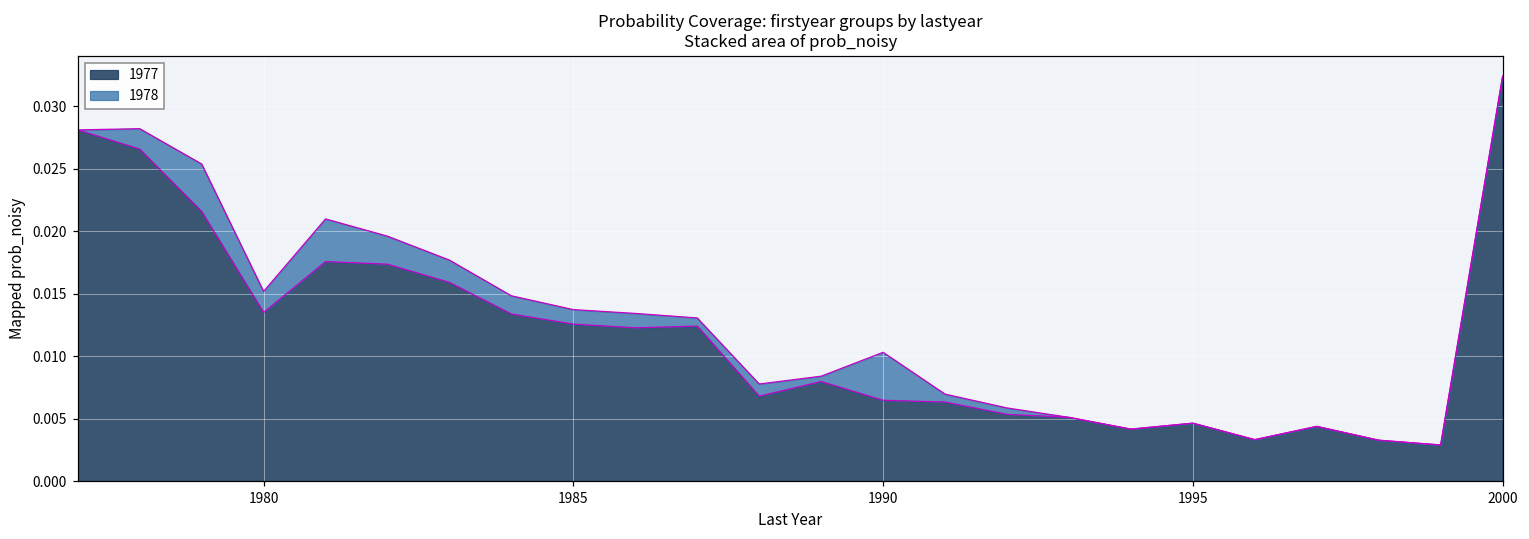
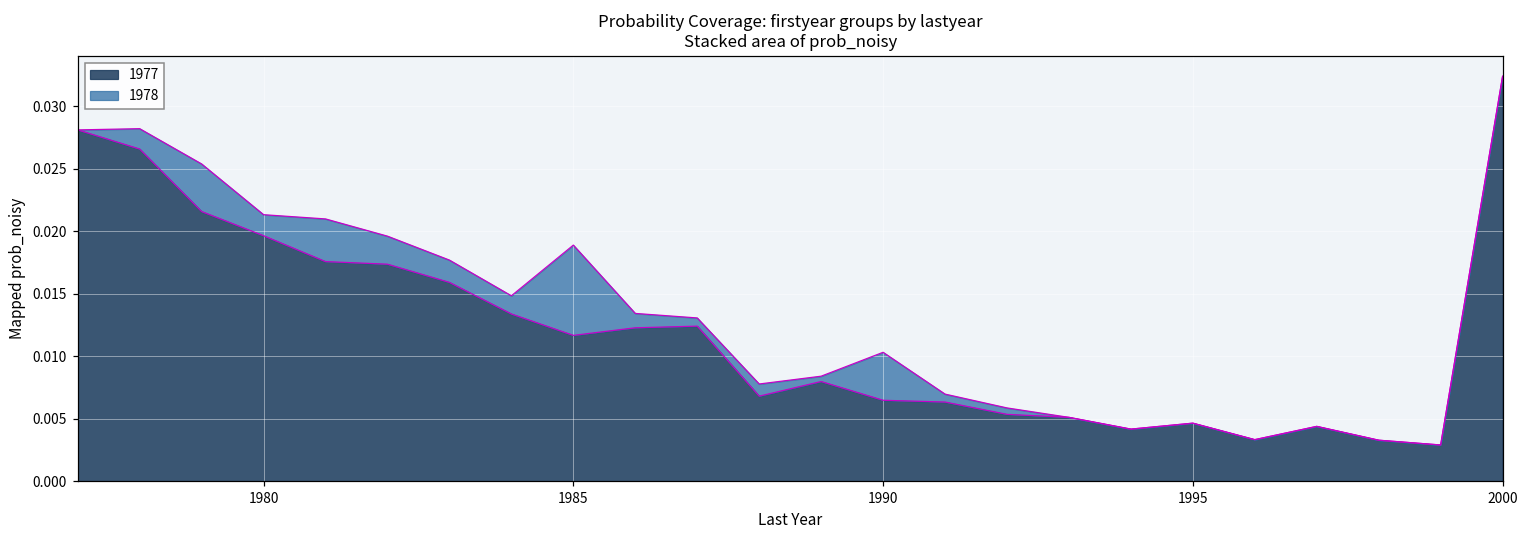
1977, 1980: 0.0135 -> 0.0196
1977, 1985: 0.0126 -> 0.0117
1978, 1985: 0.0012 -> 0.0072
